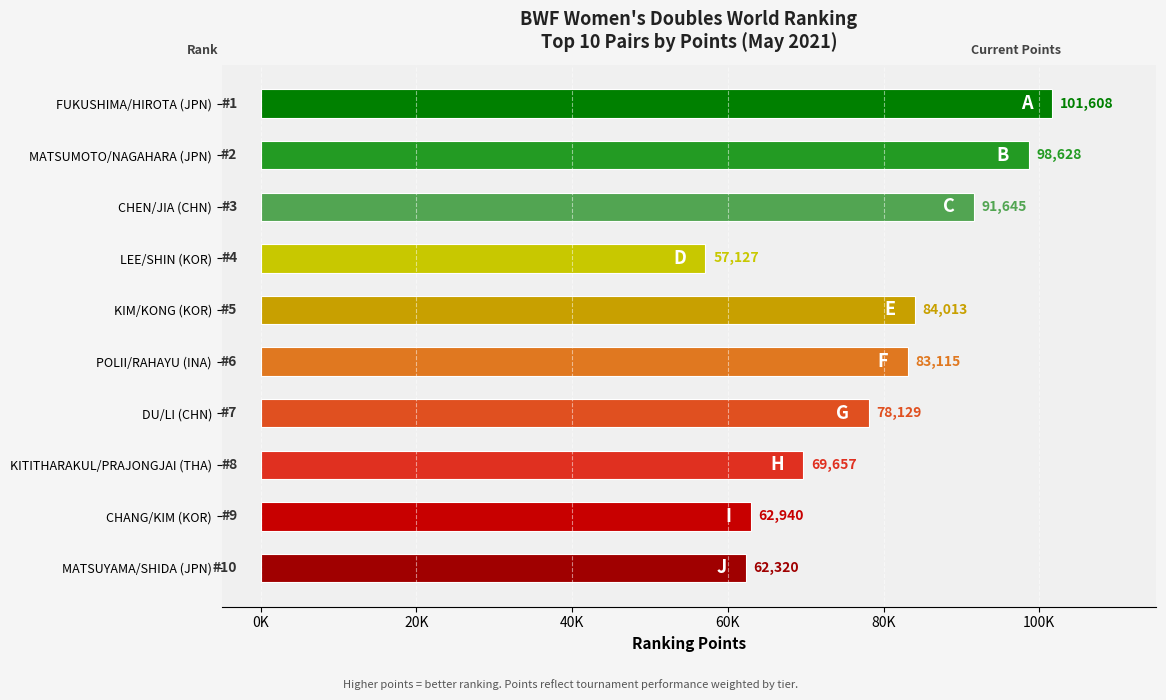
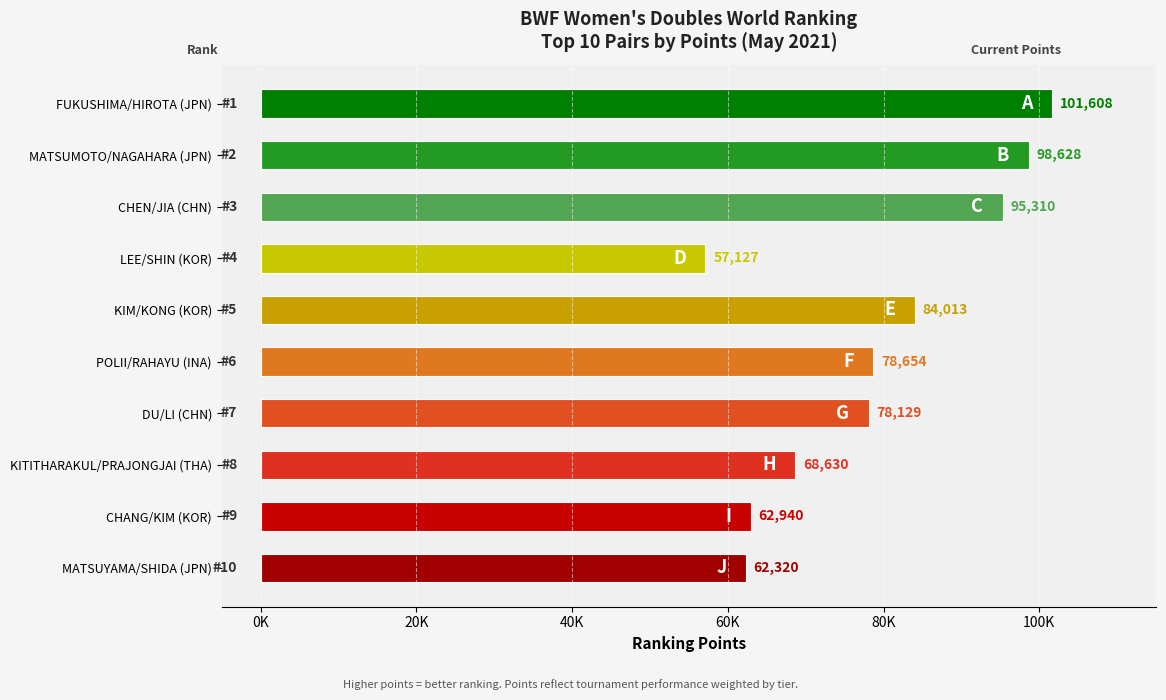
CHEN/JIA (CHN): 91,645 -> 95,310
POLII/RAHAYU (INA): 83,115 -> 78,654
KITITHARAKUL/PRAJONGJAI (THA): 69,657 -> 68,630
